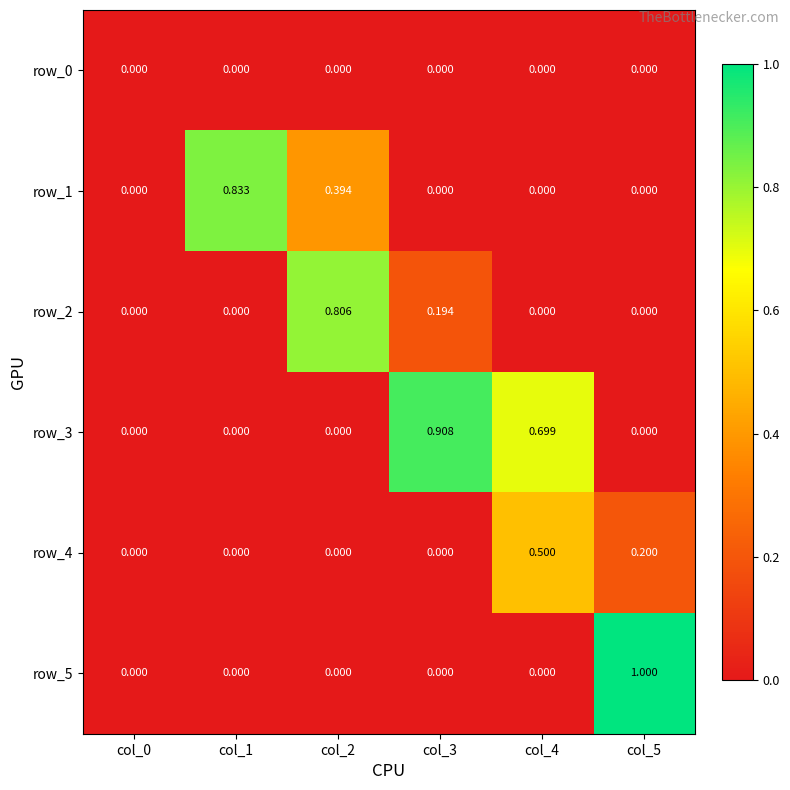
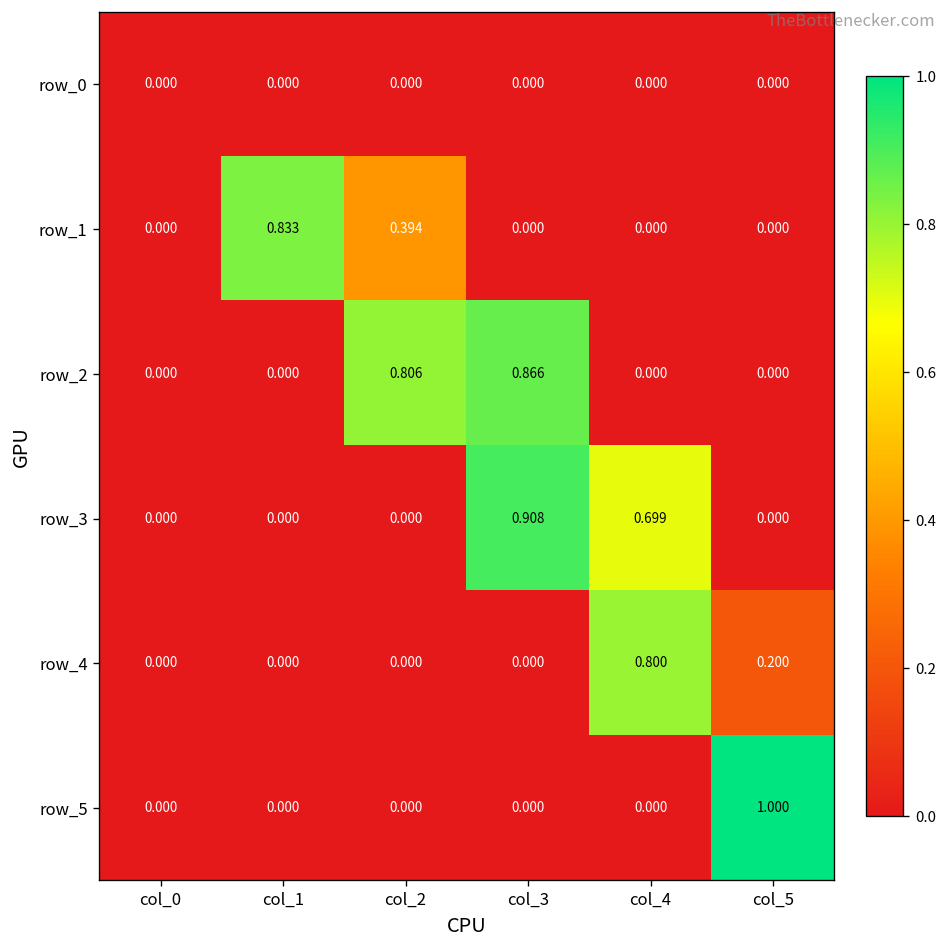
row_2, col_3: 0.194 -> 0.866
row_4, col_4: 0.500 -> 0.800
